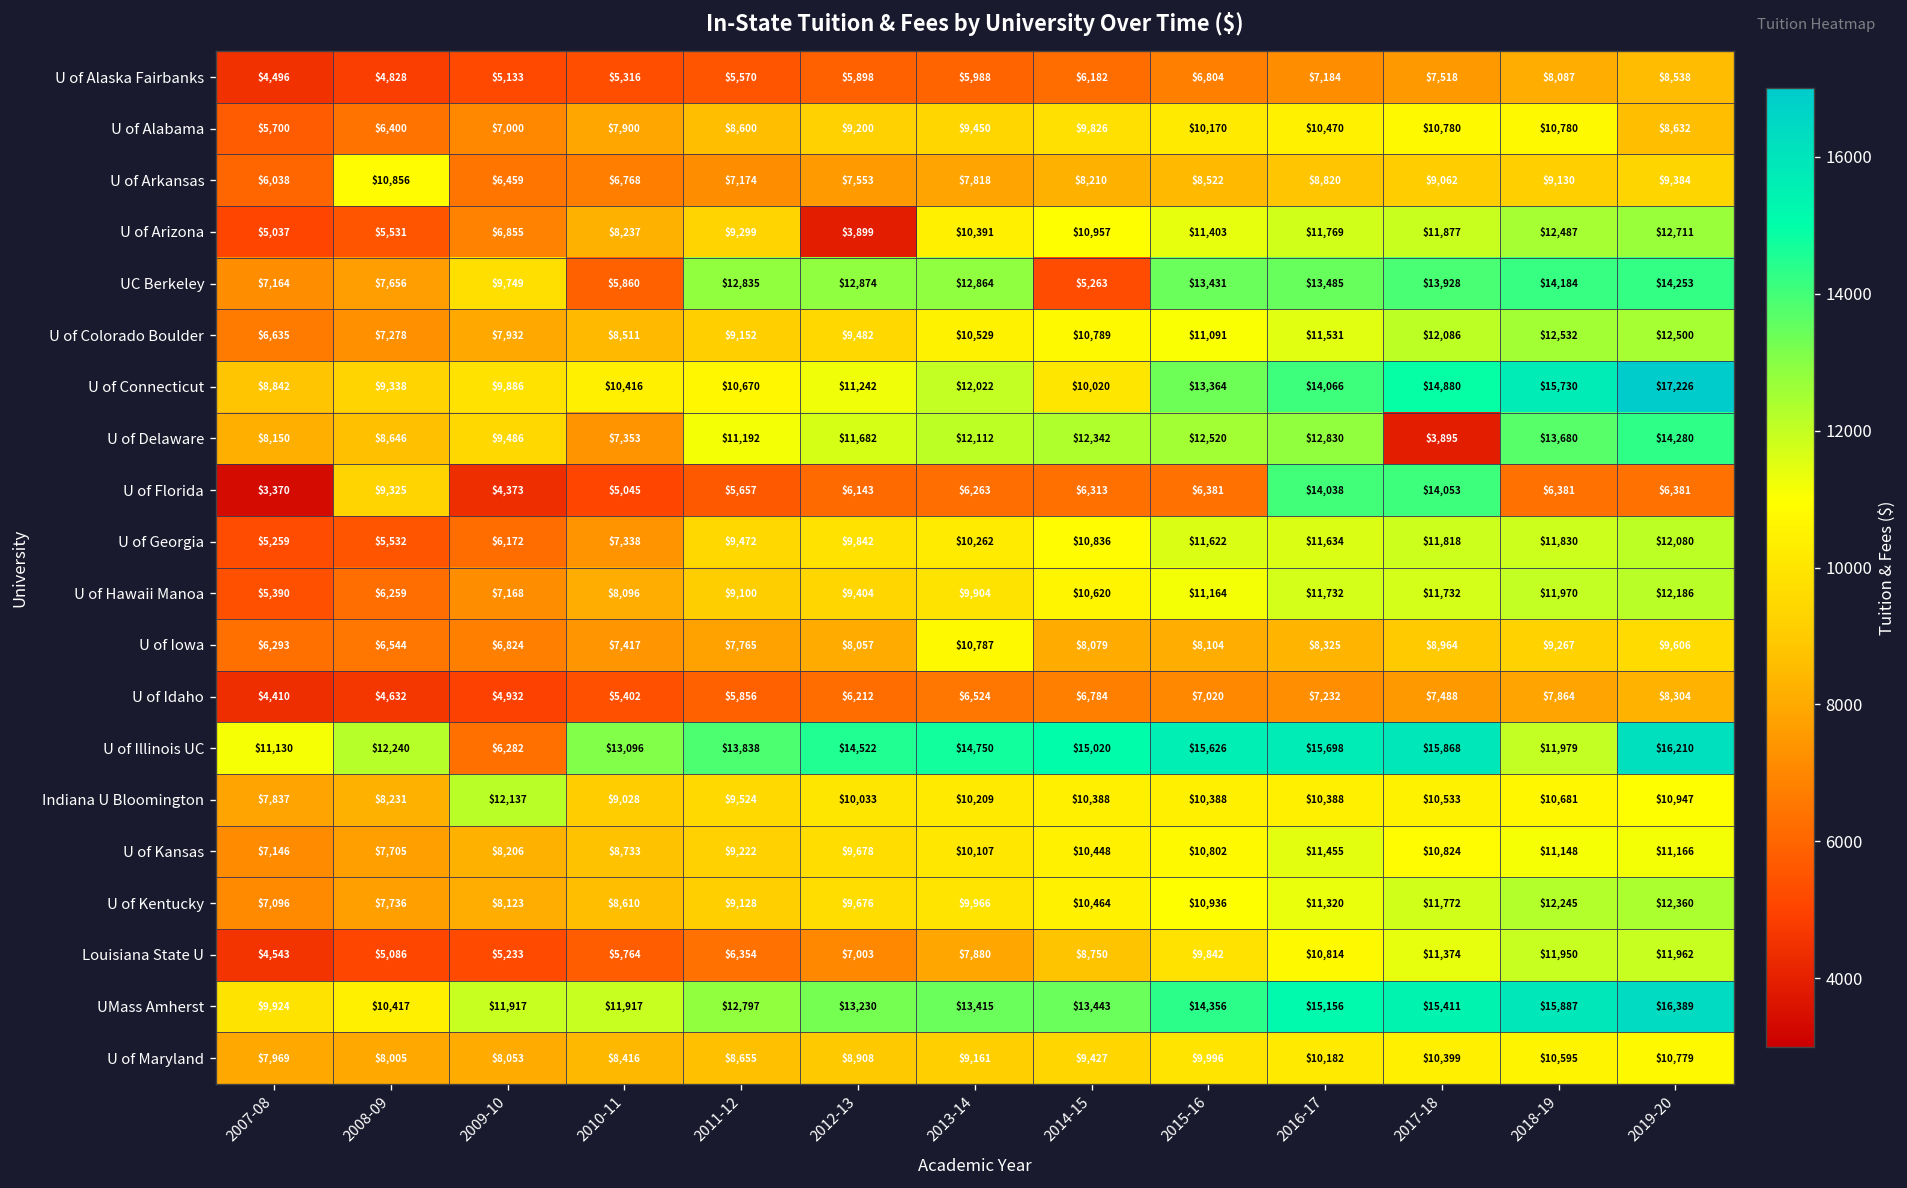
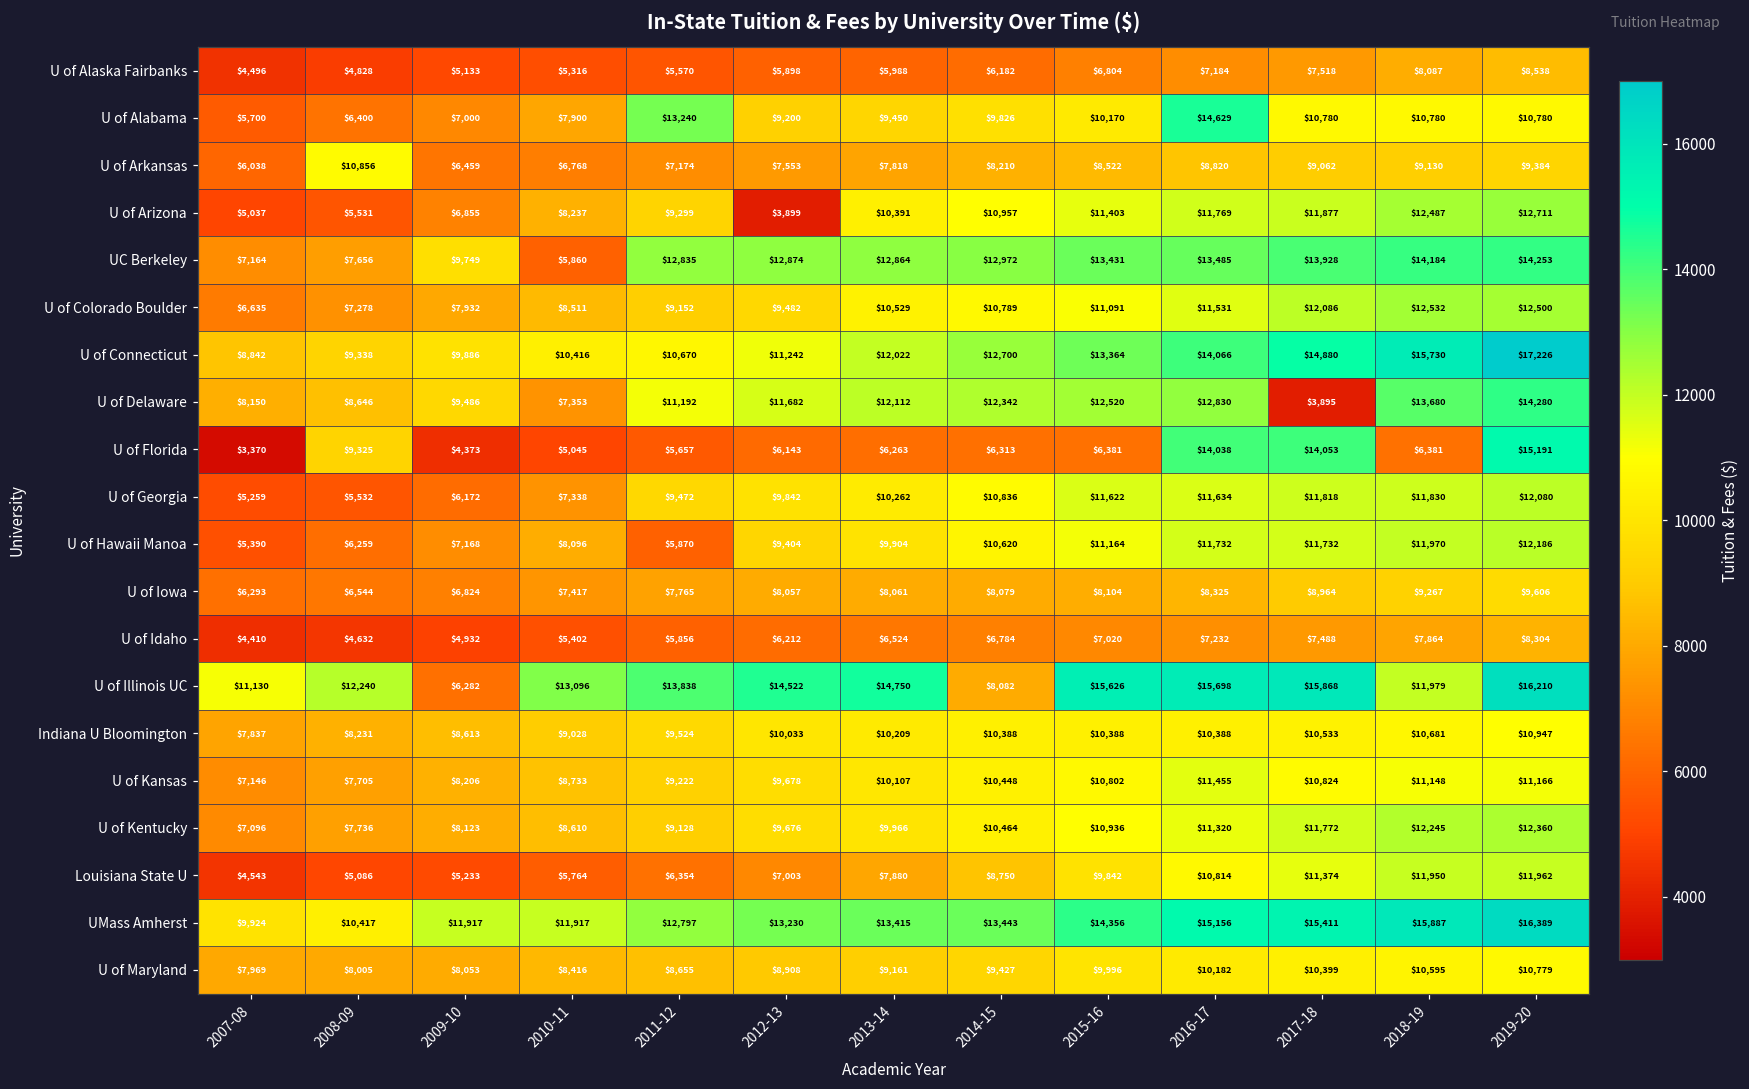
U of Alabama, 2011-12: $8,600 -> $13,240
U of Alabama, 2016-17: $10,470 -> $14,629
U of Alabama, 2019-20: $8,632 -> $10,780
UC Berkeley, 2014-15: $5,263 -> $12,972
U of Connecticut, 2014-15: $10,020 -> $12,700
U of Florida, 2019-20: $6,381 -> $15,191
U of Hawaii Manoa, 2011-12: $9,100 -> $5,870
U of Iowa, 2013-14: $10,787 -> $8,061
U of Illinois UC, 2014-15: $15,020 -> $8,082
Indiana U Bloomington, 2009-10: $12,137 -> $8,613
